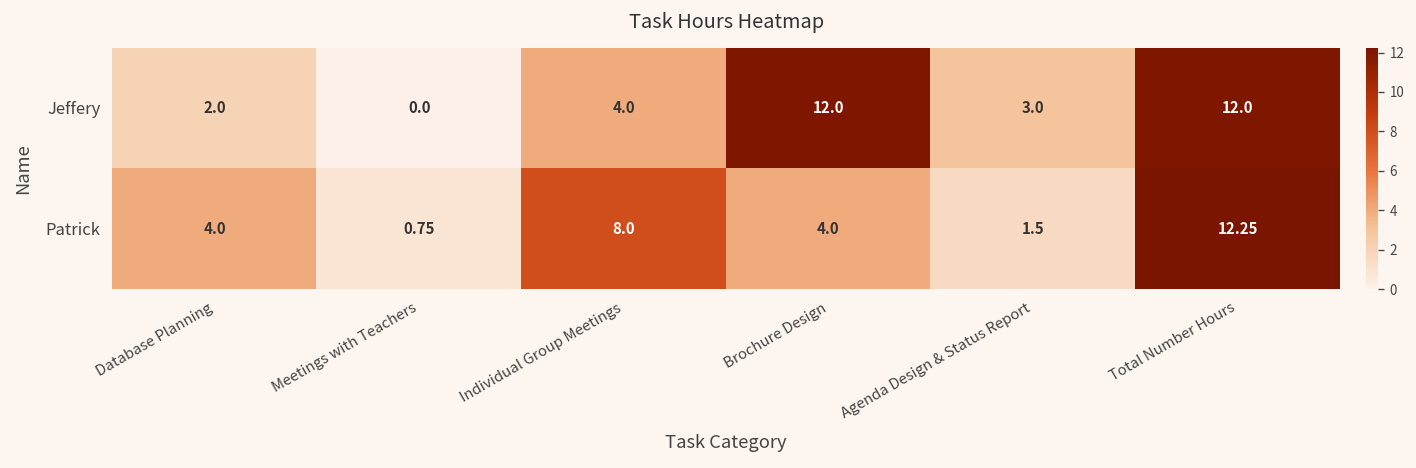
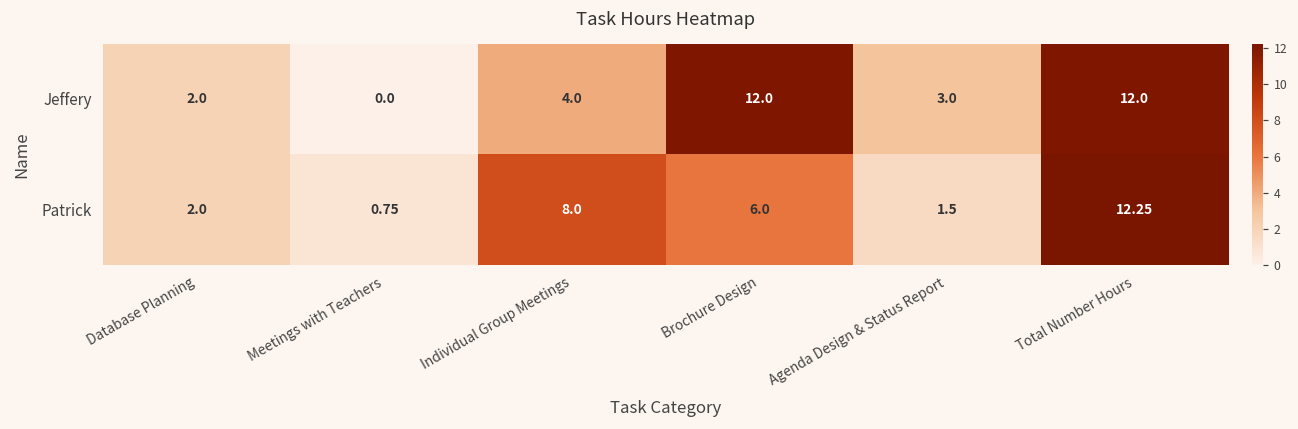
Patrick, Database Planning: 4.0 -> 2.0
Patrick, Brochure Design: 4.0 -> 6.0
